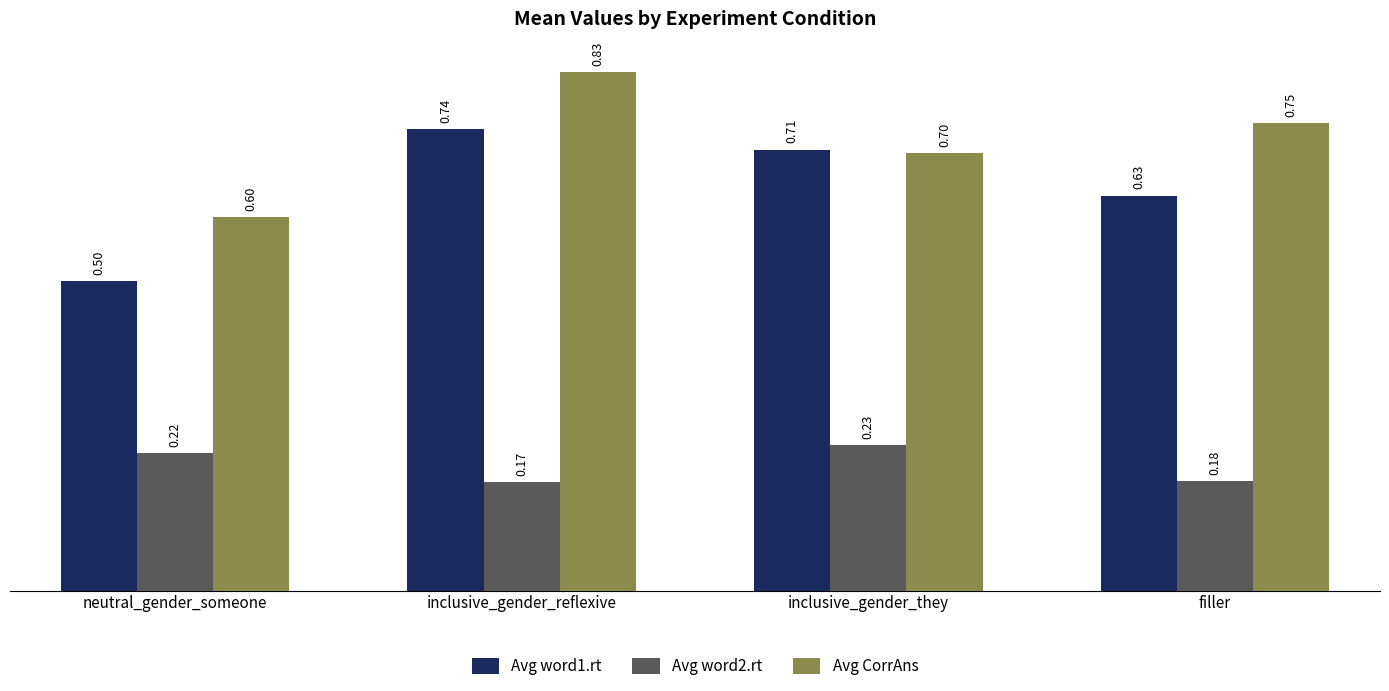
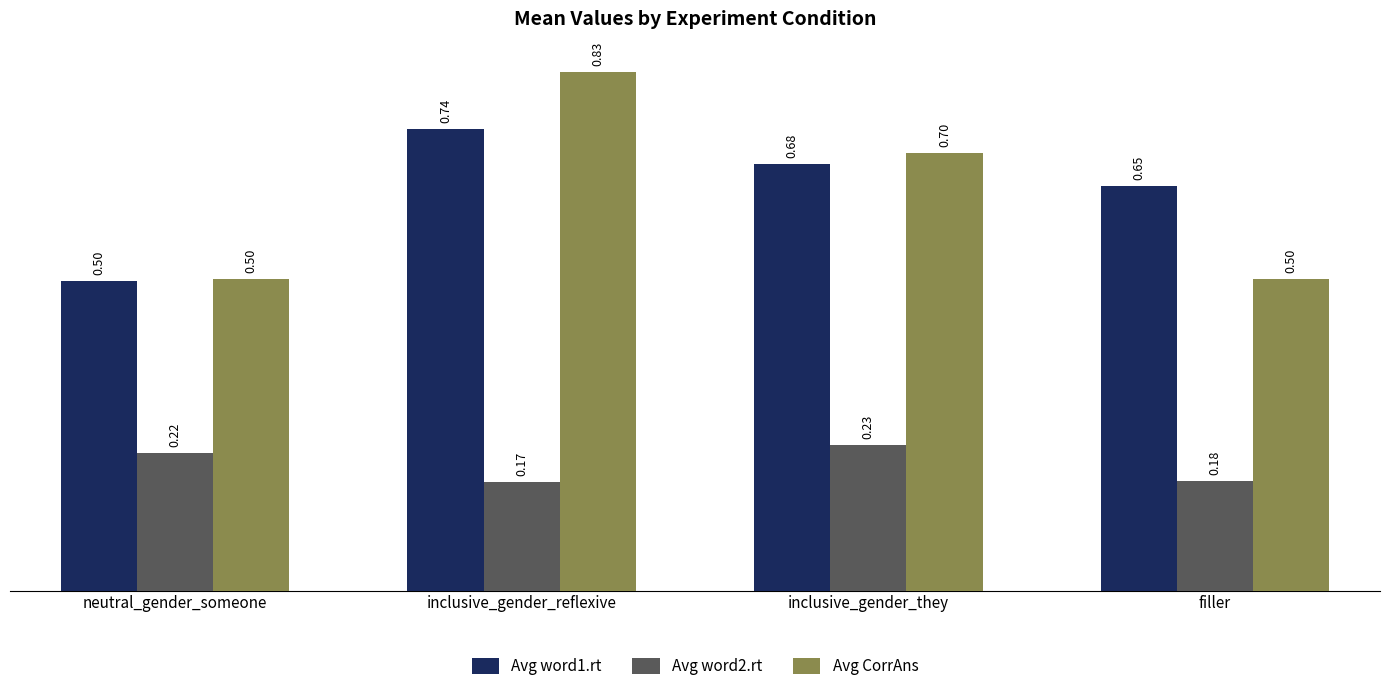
Avg CorrAns, neutral_gender_someone: 0.60 -> 0.50
Avg word1.rt, inclusive_gender_they: 0.71 -> 0.68
Avg word1.rt, filler: 0.63 -> 0.65
Avg CorrAns, filler: 0.75 -> 0.50
